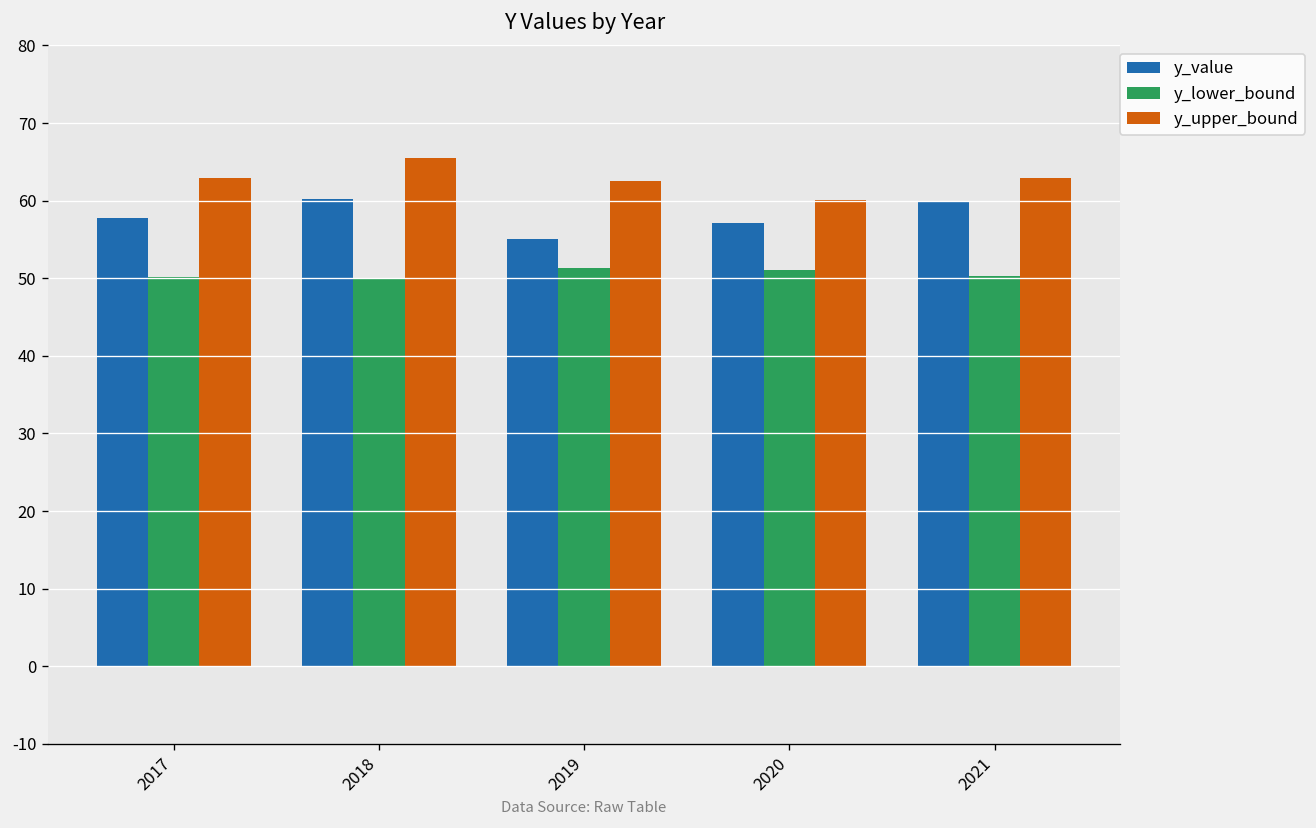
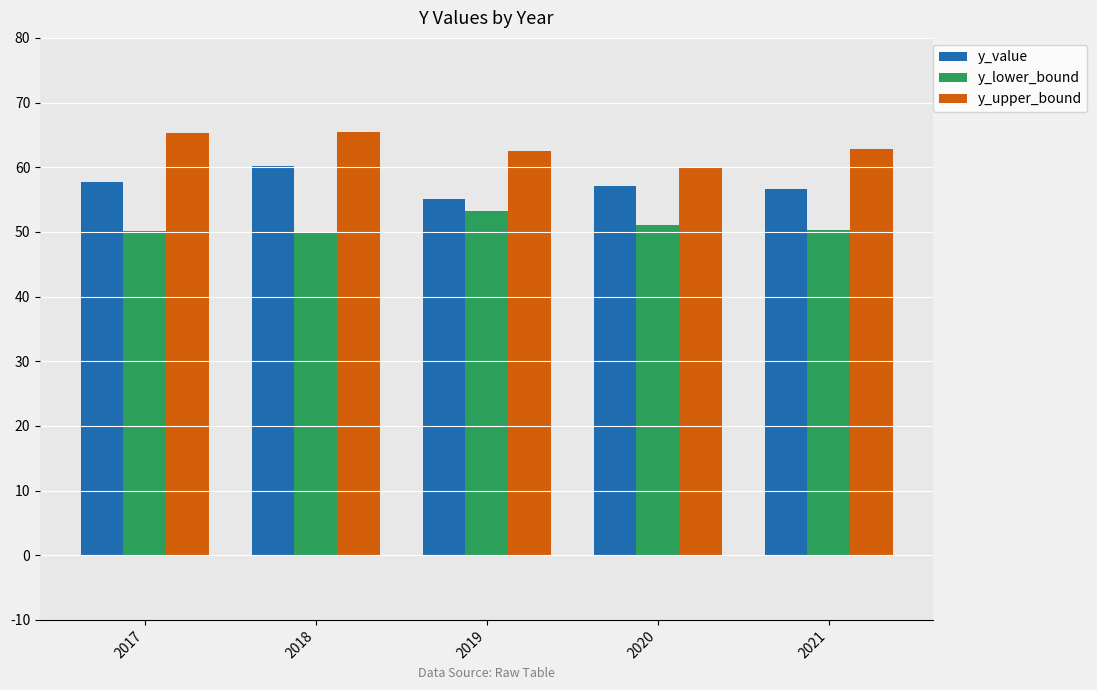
y_upper_bound, 2017: 63 -> 65
y_lower_bound, 2019: 51 -> 53
y_value, 2021: 60 -> 57
